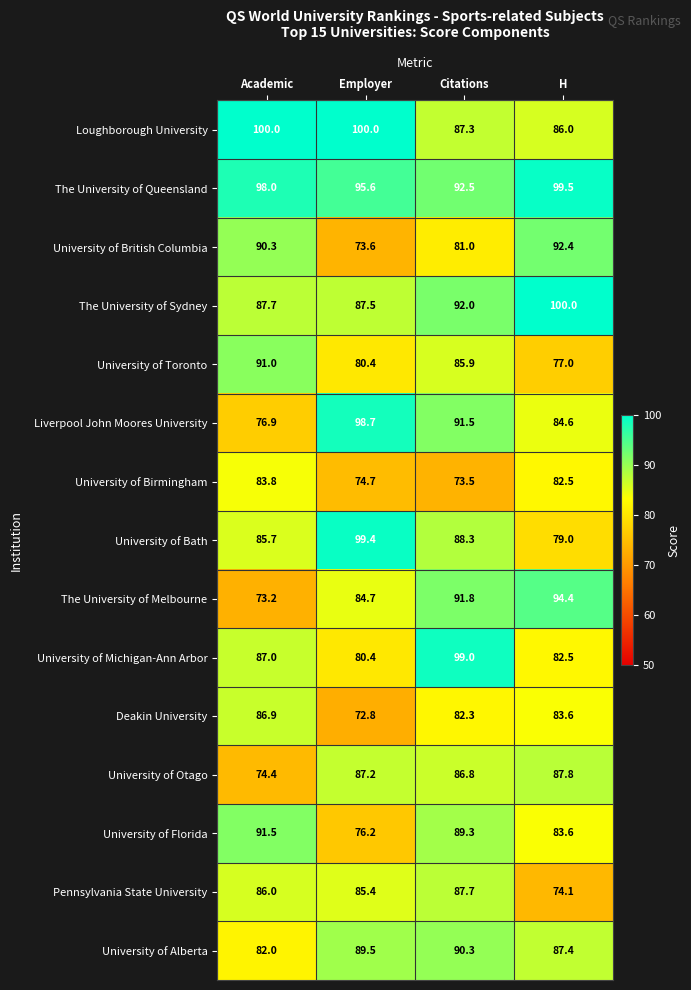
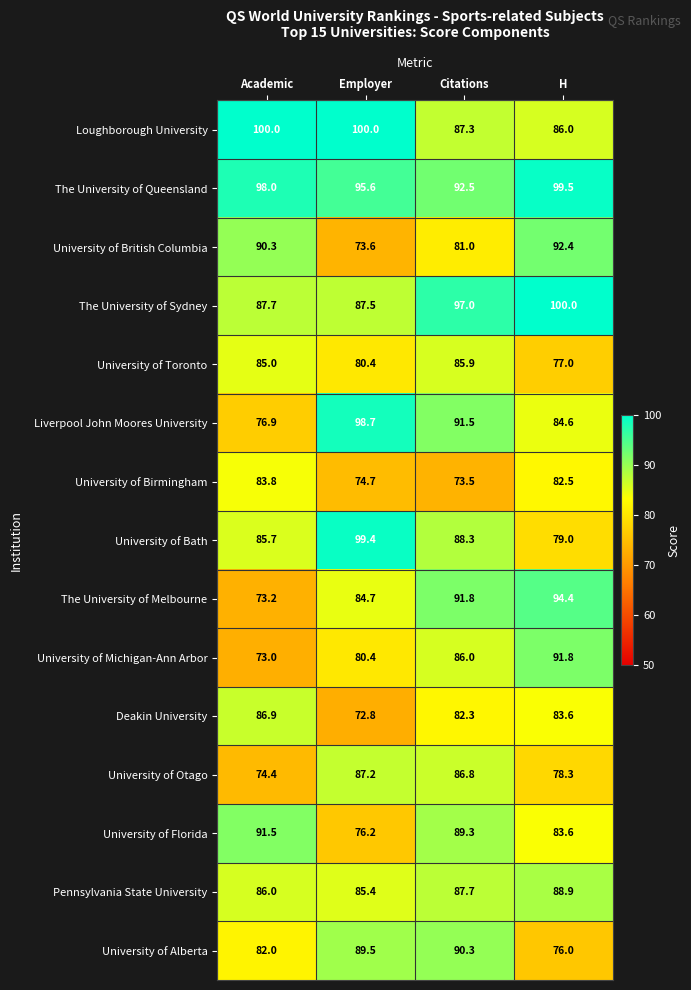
The University of Sydney, Citations: 92.0 -> 97.0
University of Toronto, Academic: 91.0 -> 85.0
University of Michigan-Ann Arbor, Academic: 87.0 -> 73.0
University of Michigan-Ann Arbor, Citations: 99.0 -> 86.0
University of Michigan-Ann Arbor, H: 82.5 -> 91.8
University of Otago, H: 87.8 -> 78.3
Pennsylvania State University, H: 74.1 -> 88.9
University of Alberta, H: 87.4 -> 76.0
